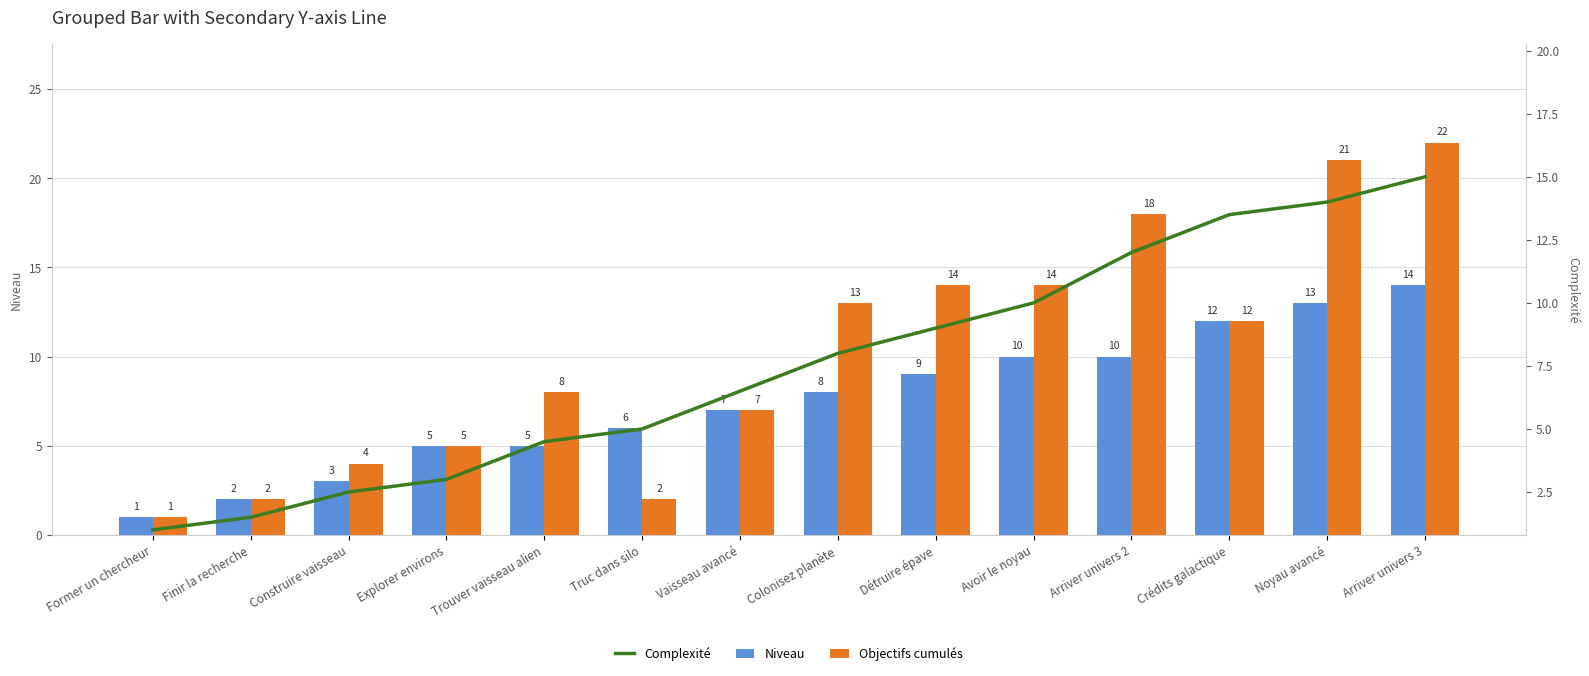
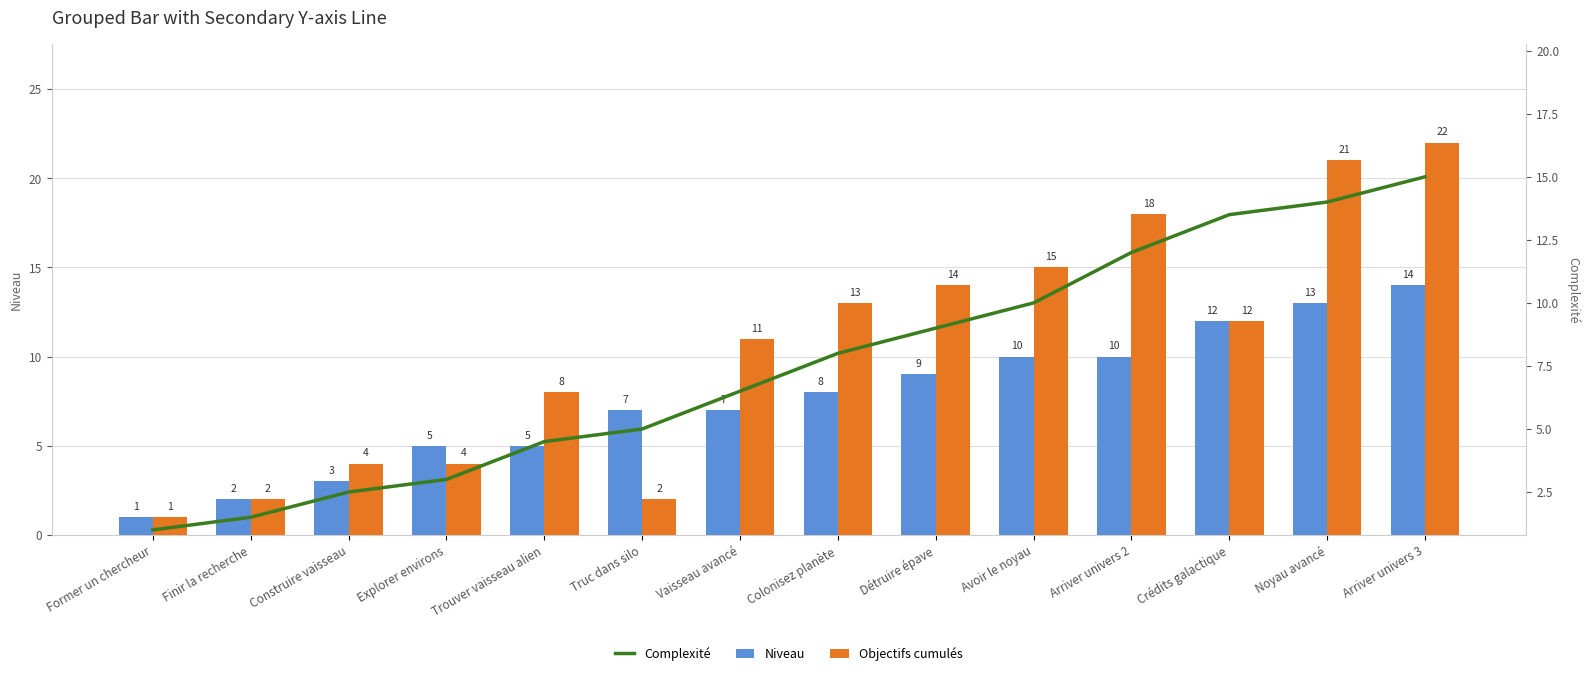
Objectifs cumulés, Explorer environs: 5 -> 4
Niveau, Truc dans silo: 6 -> 7
Objectifs cumulés, Vaisseau avancé: 7 -> 11
Objectifs cumulés, Avoir le noyau: 14 -> 15
